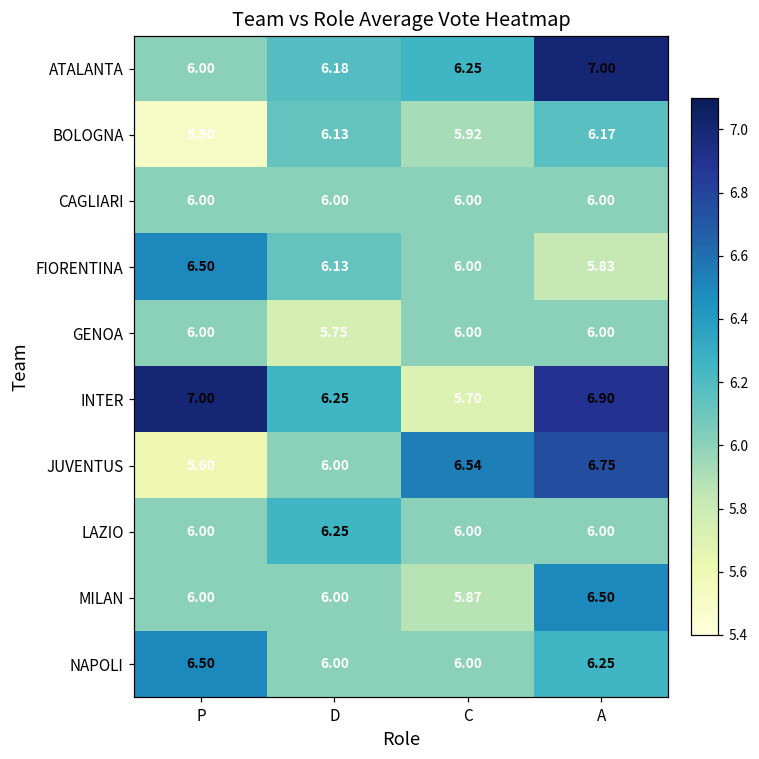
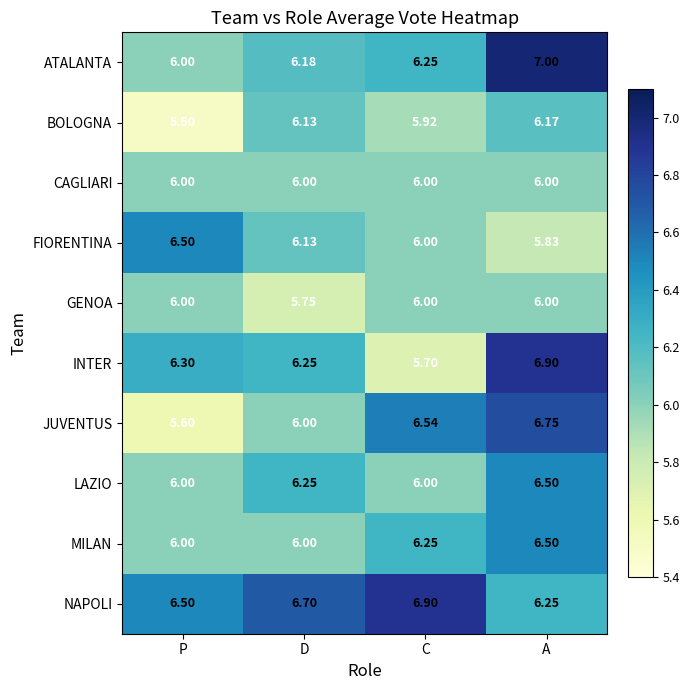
INTER, P: 7.00 -> 6.30
LAZIO, A: 6.00 -> 6.50
MILAN, C: 5.87 -> 6.25
NAPOLI, D: 6.00 -> 6.70
NAPOLI, C: 6.00 -> 6.90
